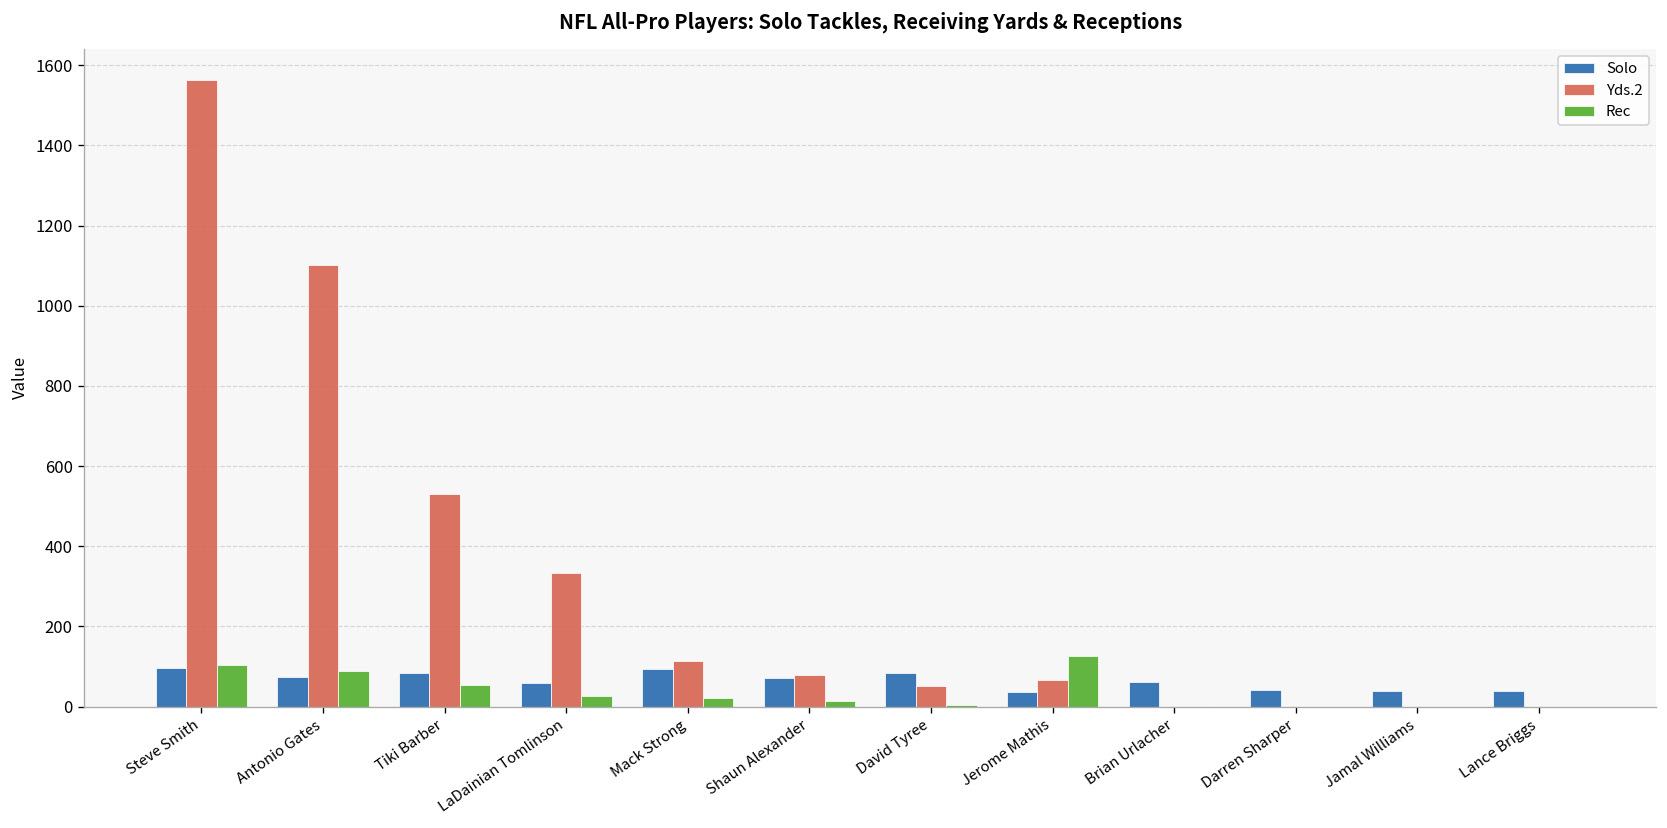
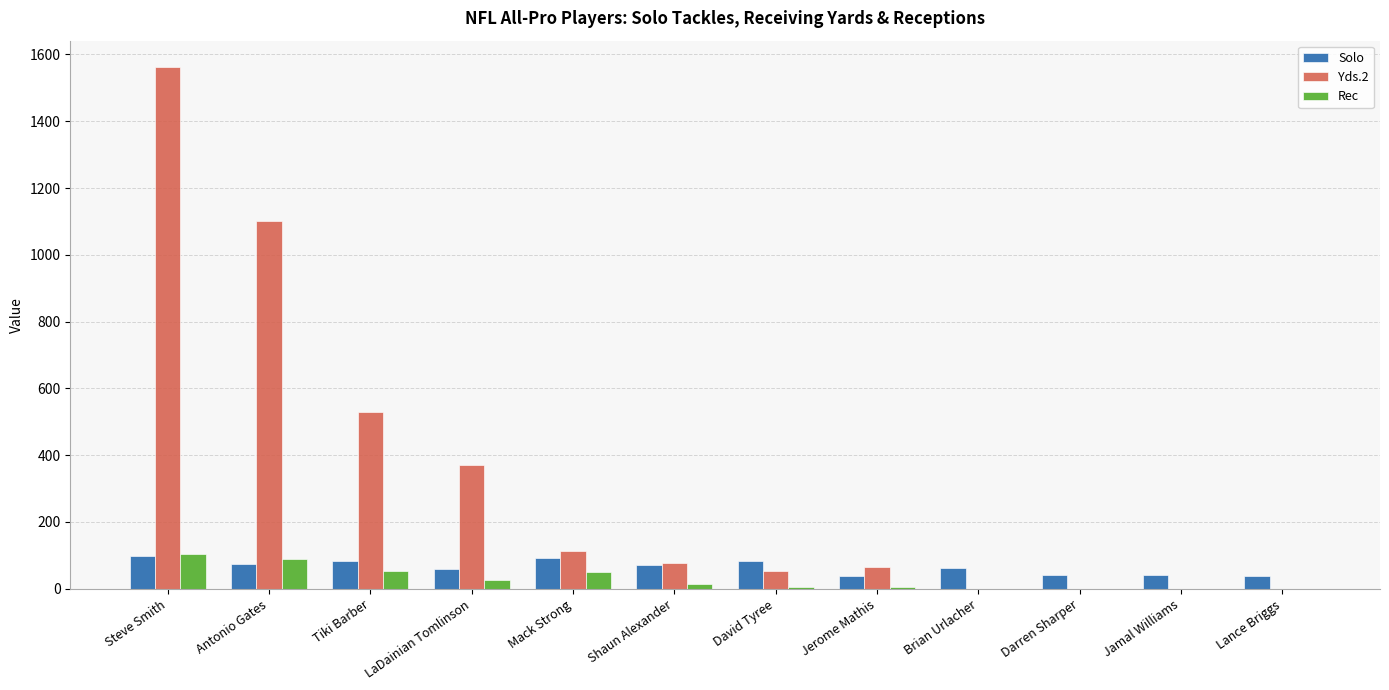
Yds.2, LaDainian Tomlinson: 330 -> 370
Rec, Mack Strong: 20 -> 50
Rec, Jerome Mathis: 130 -> 10
